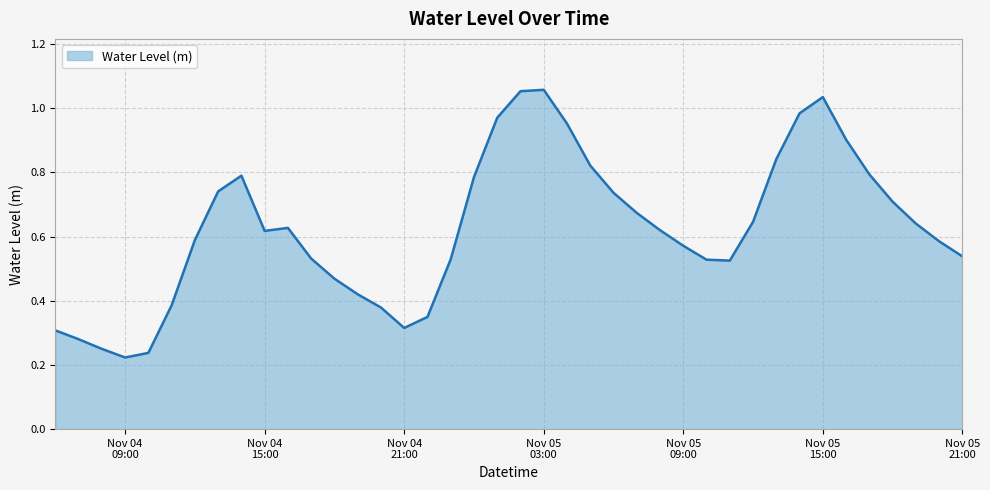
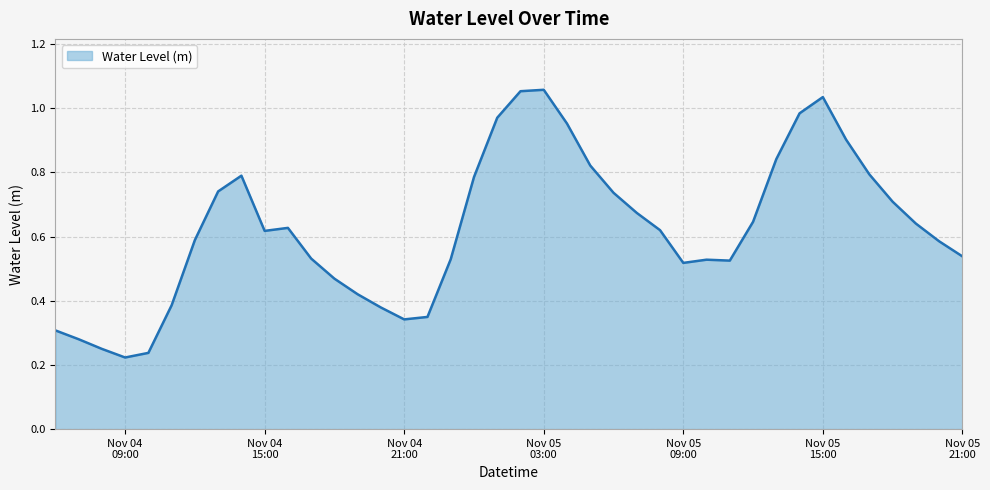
Nov 04 21:00: 0.32 -> 0.34
Nov 05 09:00: 0.57 -> 0.52
